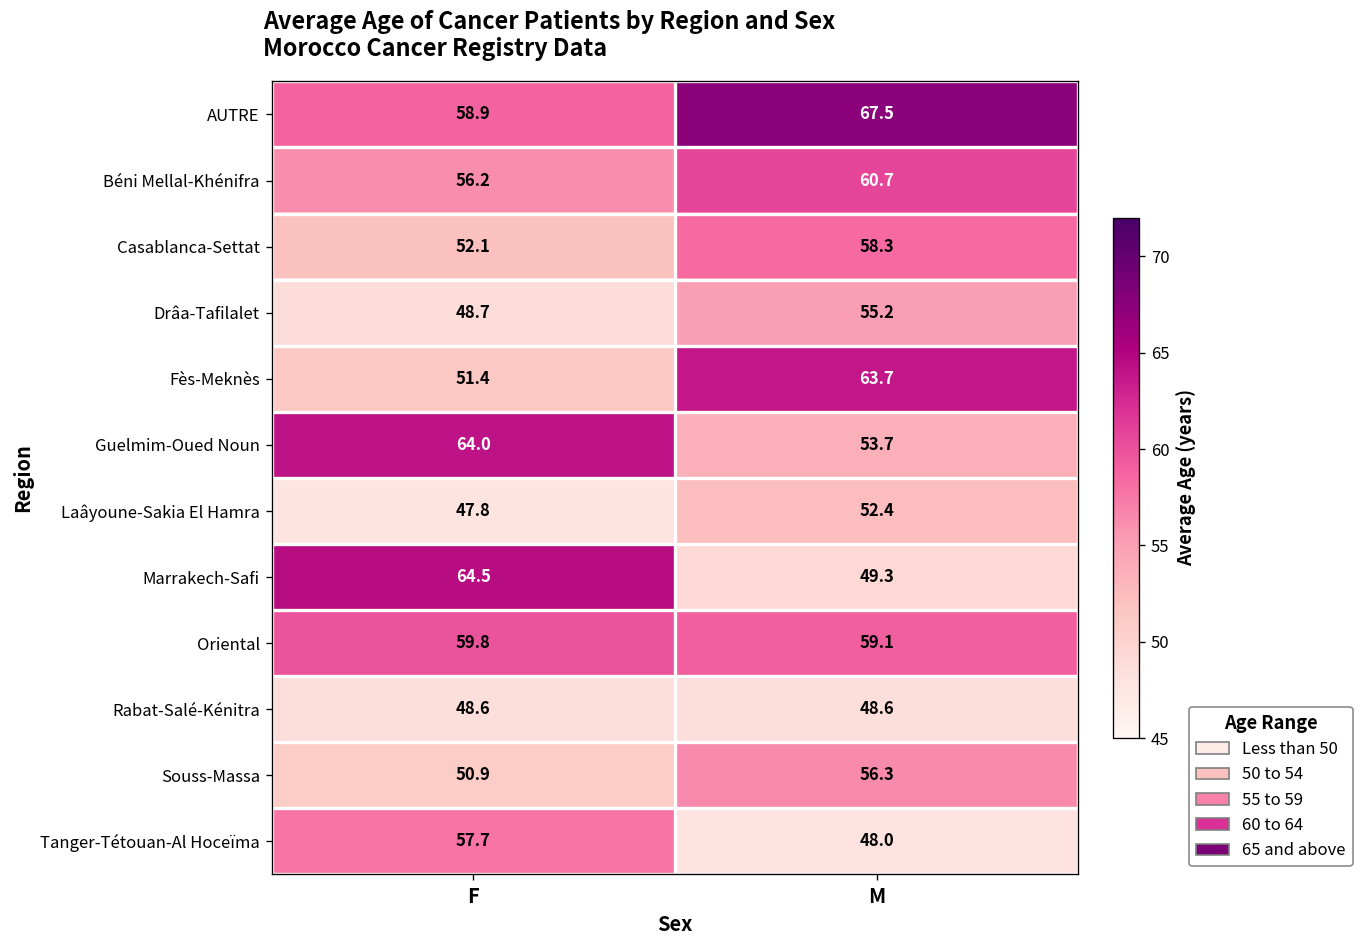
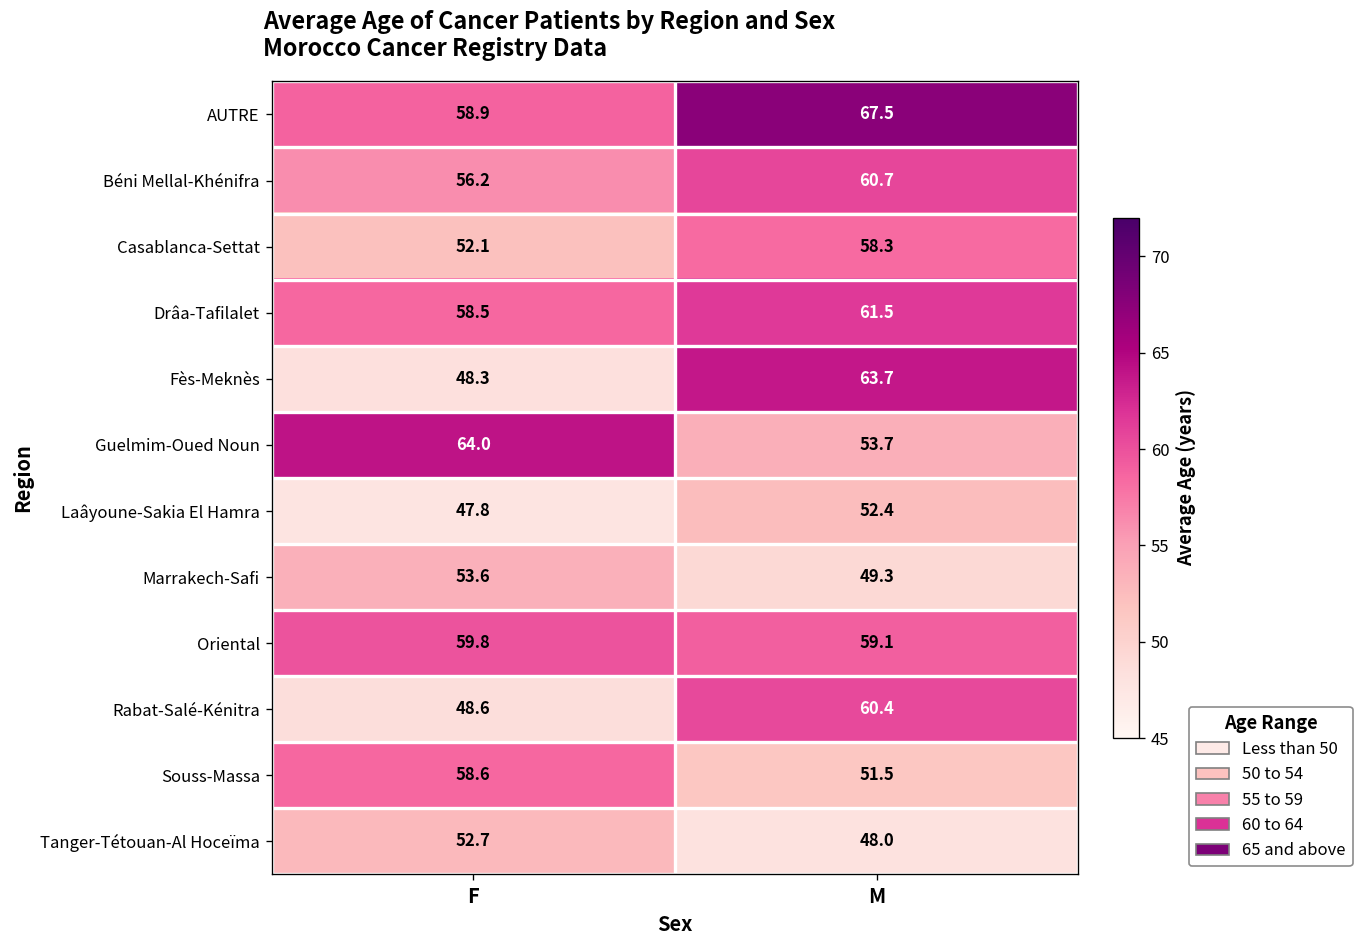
Drâa-Tafilalet, F: 48.7 -> 58.5
Drâa-Tafilalet, M: 55.2 -> 61.5
Fès-Meknès, F: 51.4 -> 48.3
Marrakech-Safi, F: 64.5 -> 53.6
Rabat-Salé-Kénitra, M: 48.6 -> 60.4
Souss-Massa, F: 50.9 -> 58.6
Souss-Massa, M: 56.3 -> 51.5
Tanger-Tétouan-Al Hoceïma, F: 57.7 -> 52.7
